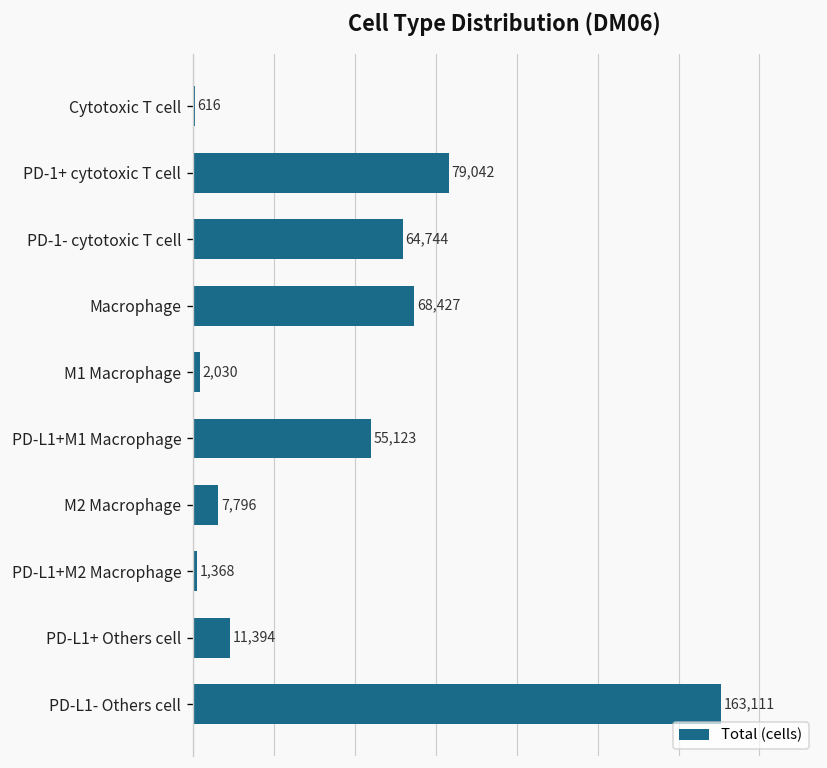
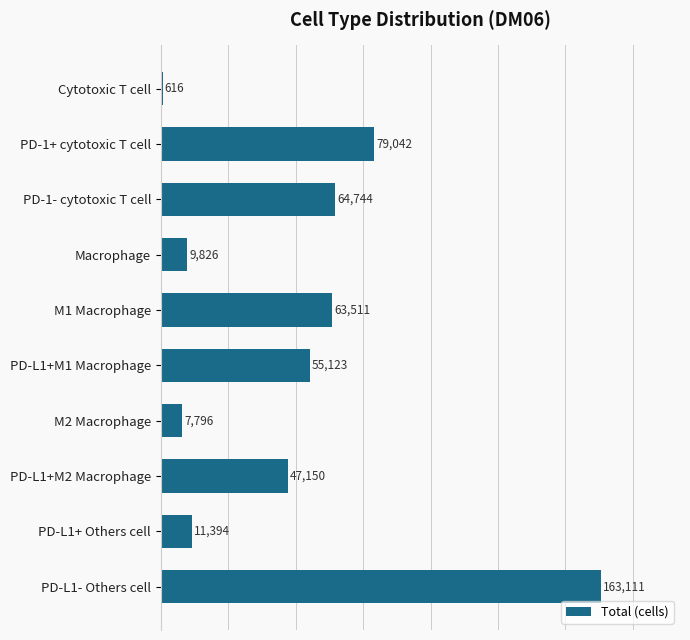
Macrophage: 68,427 -> 9,826
M1 Macrophage: 2,030 -> 63,511
PD-L1+M2 Macrophage: 1,368 -> 47,150
